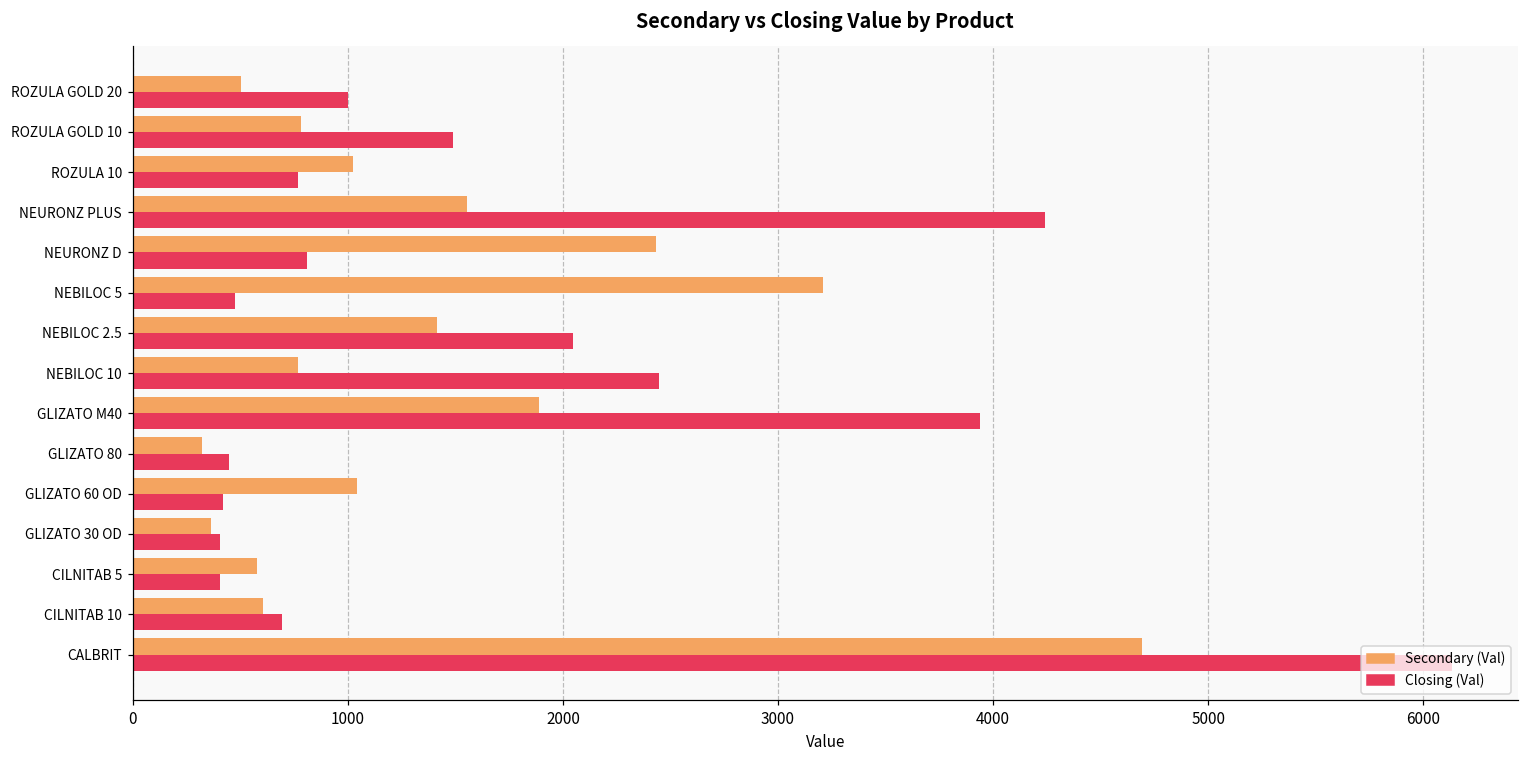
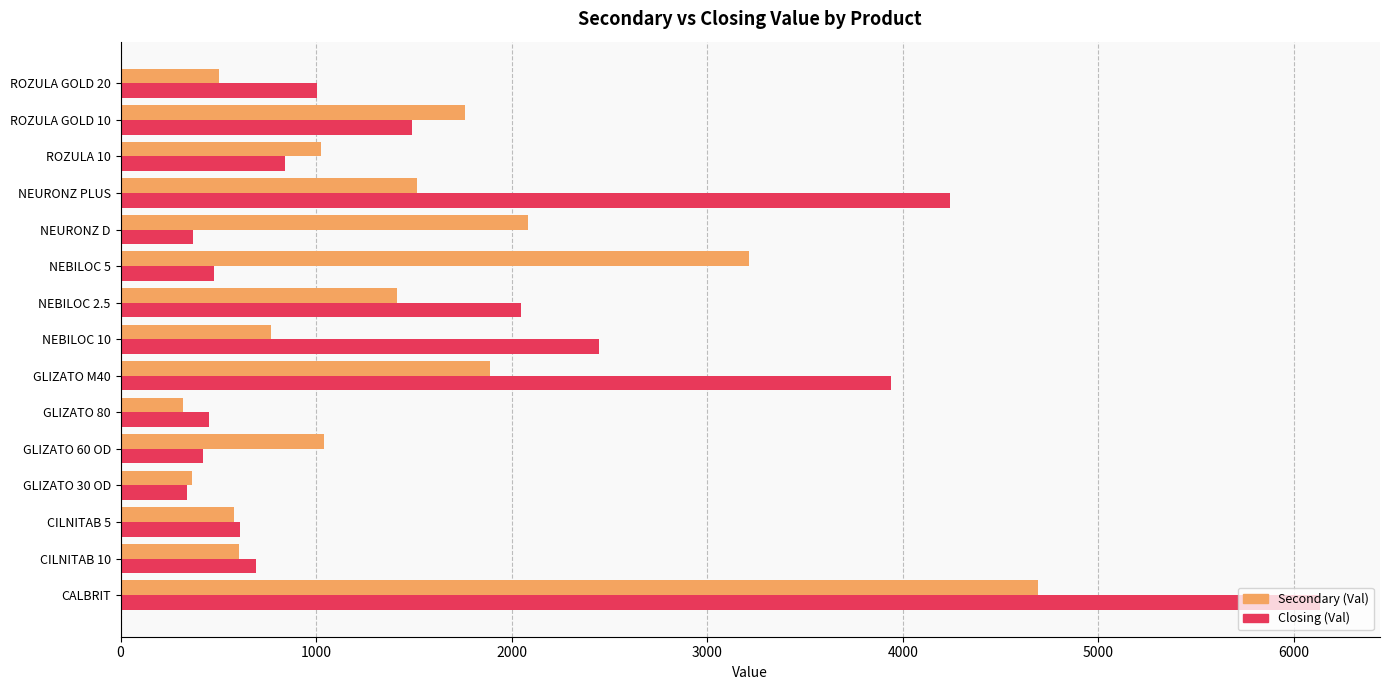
Secondary (Val), ROZULA GOLD 10: 780 -> 1760
Closing (Val), ROZULA 10: 770 -> 840
Secondary (Val), NEURONZ PLUS: 1560 -> 1510
Secondary (Val), NEURONZ D: 2430 -> 2080
Closing (Val), NEURONZ D: 810 -> 370
Closing (Val), GLIZATO 30 OD: 410 -> 340
Closing (Val), CILNITAB 5: 410 -> 610
